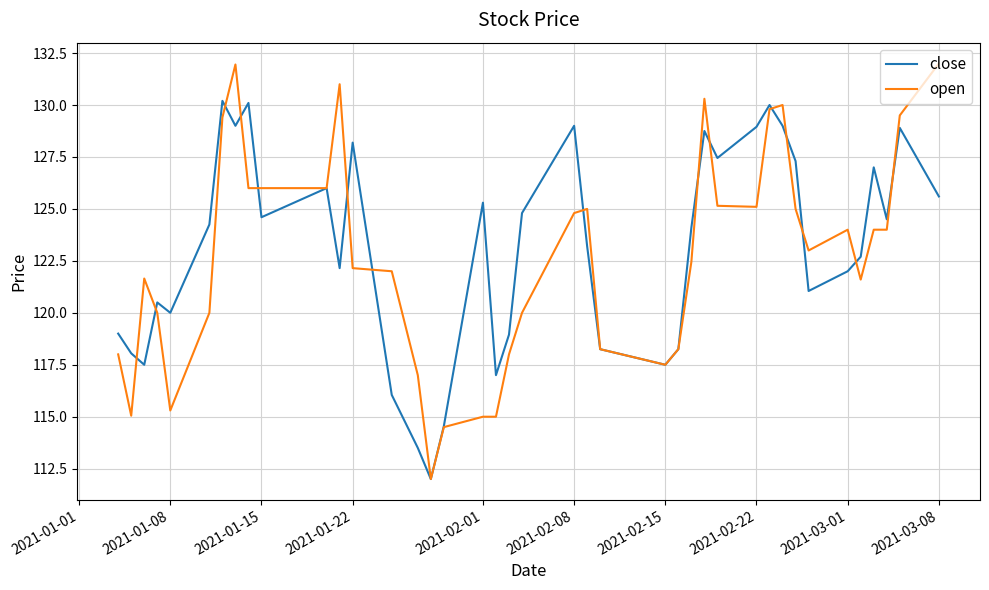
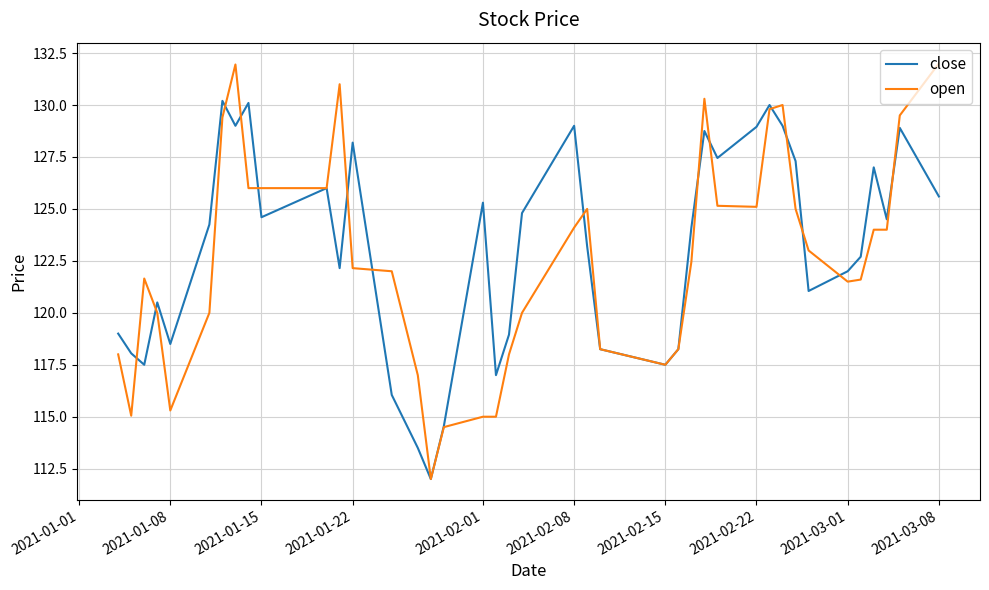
close, 2021-01-08: 120.0 -> 118.5
open, 2021-02-08: 124.8 -> 124.1
open, 2021-03-01: 124.0 -> 121.5
